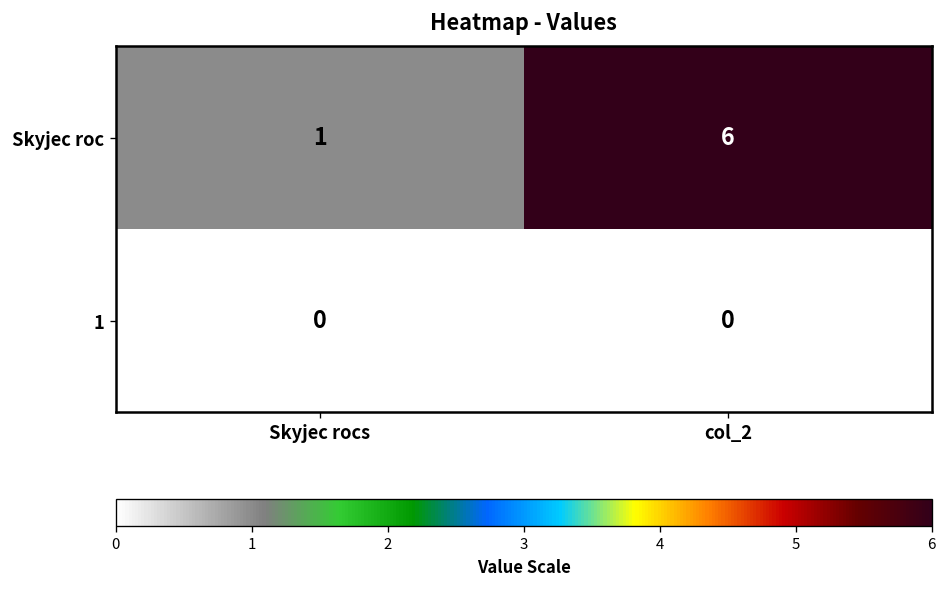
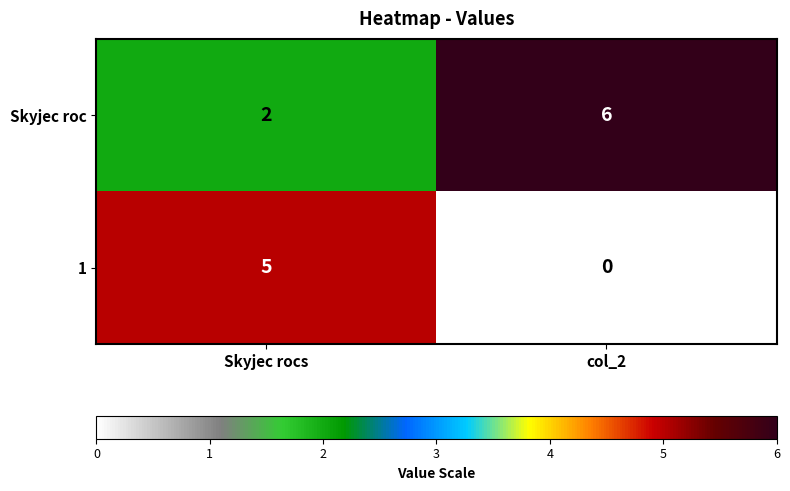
Skyjec roc, Skyjec rocs: 1 -> 2
1, Skyjec rocs: 0 -> 5
